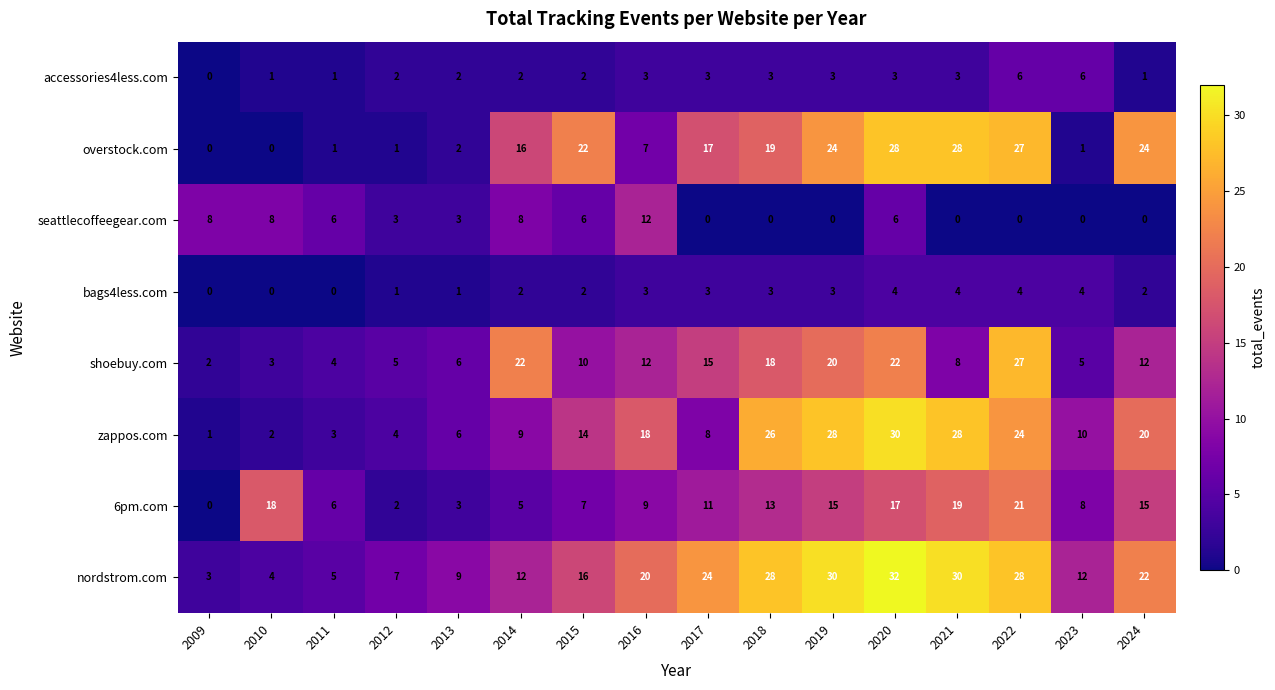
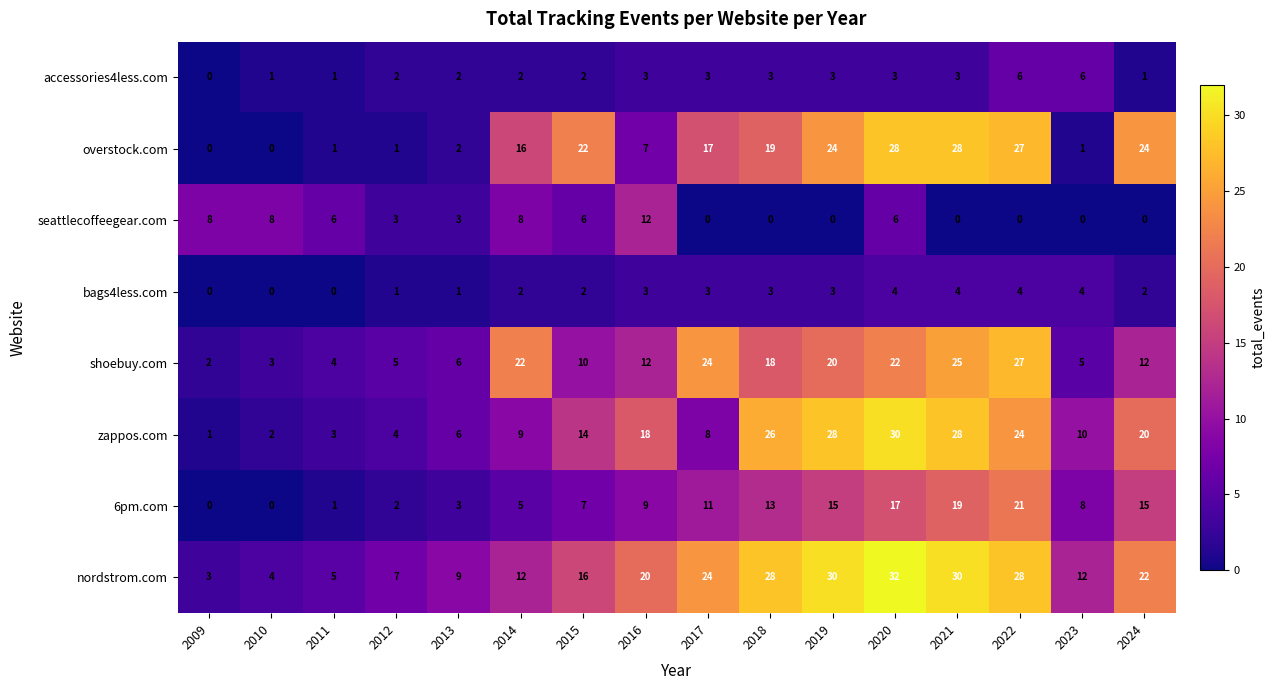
shoebuy.com, 2017: 15 -> 24
shoebuy.com, 2021: 8 -> 25
6pm.com, 2010: 18 -> 0
6pm.com, 2011: 6 -> 1
